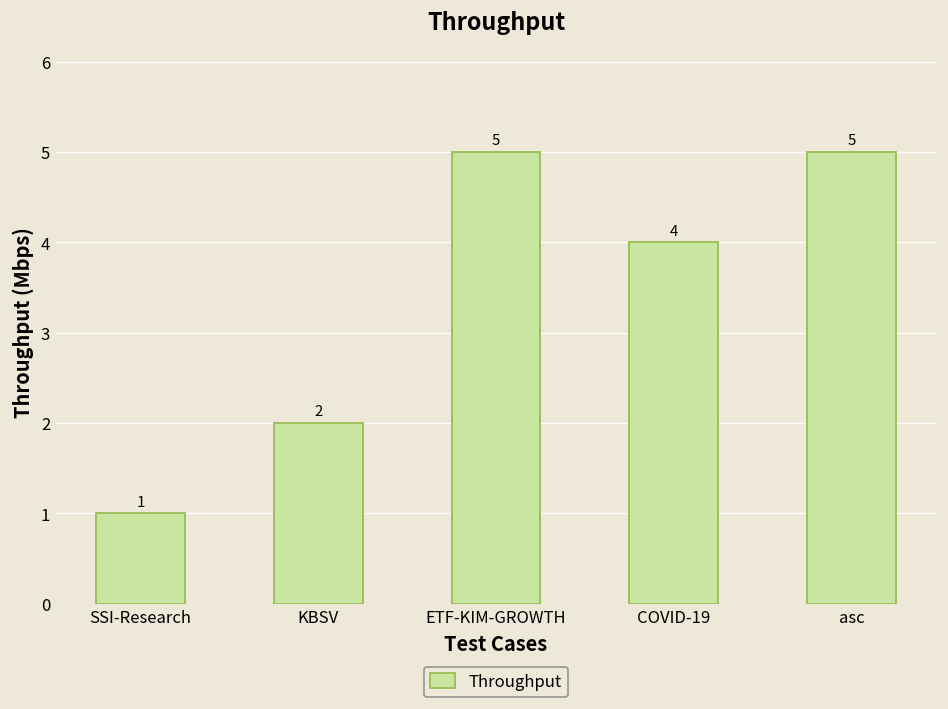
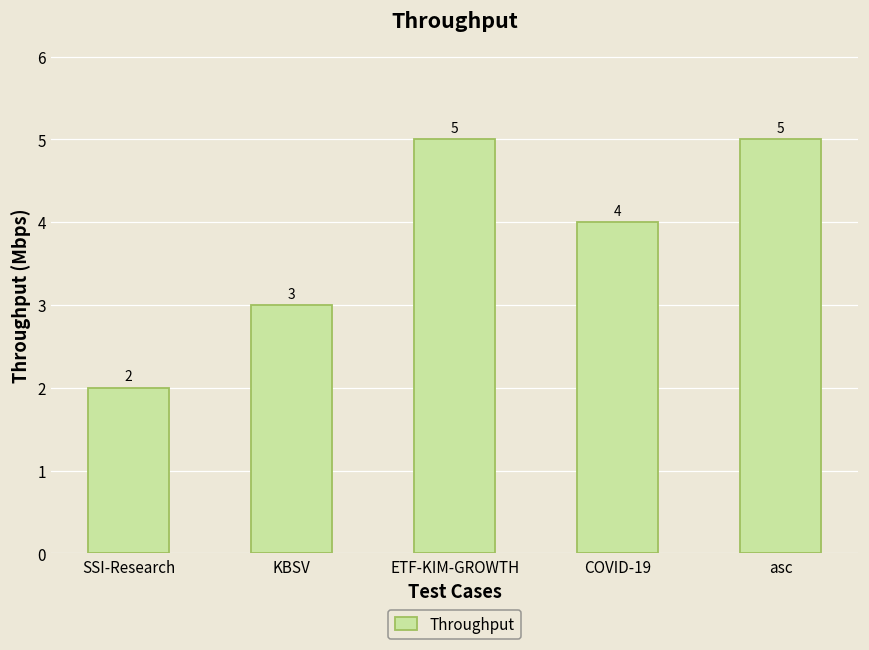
SSI-Research: 1 -> 2
KBSV: 2 -> 3
